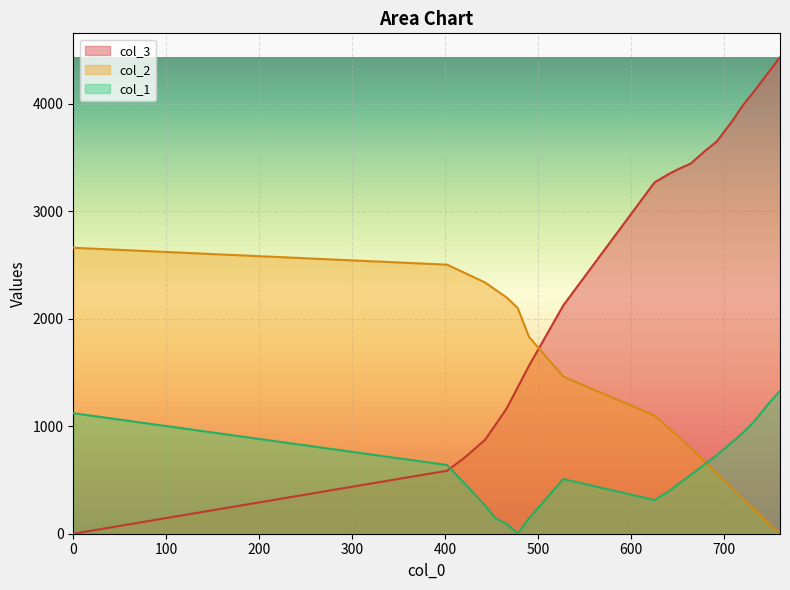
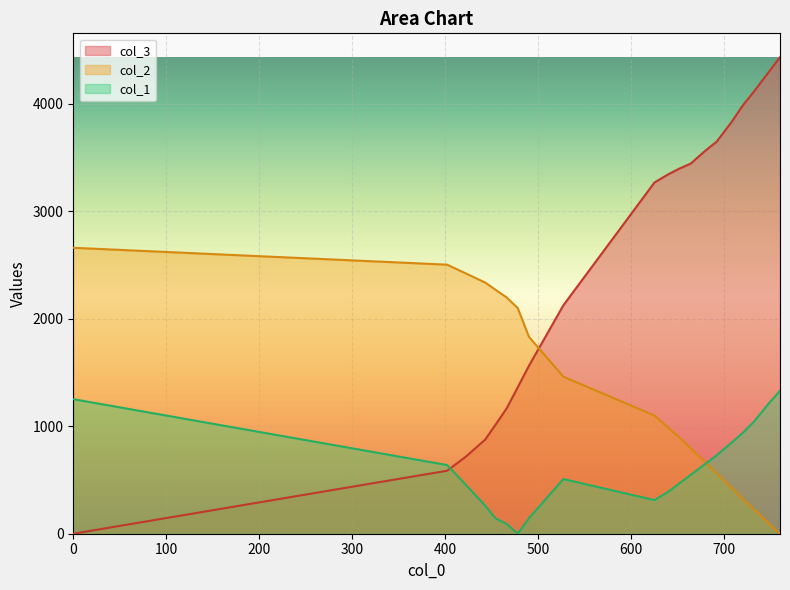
col_1, 0: 1120 -> 1250
